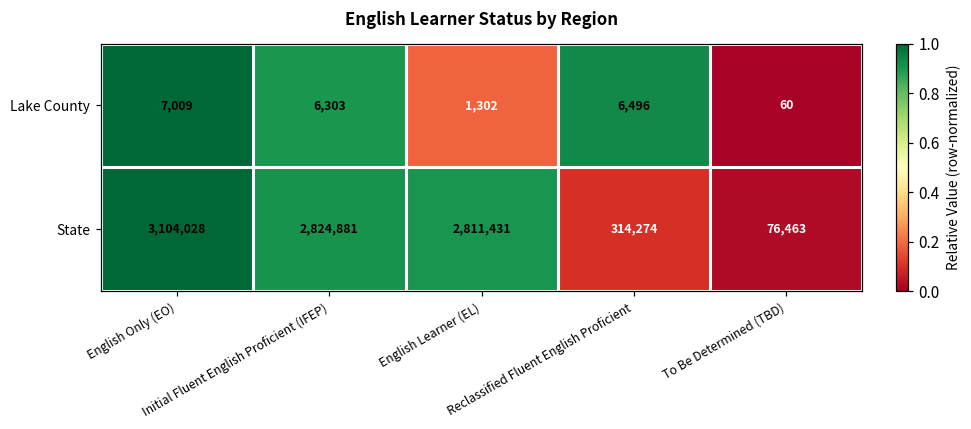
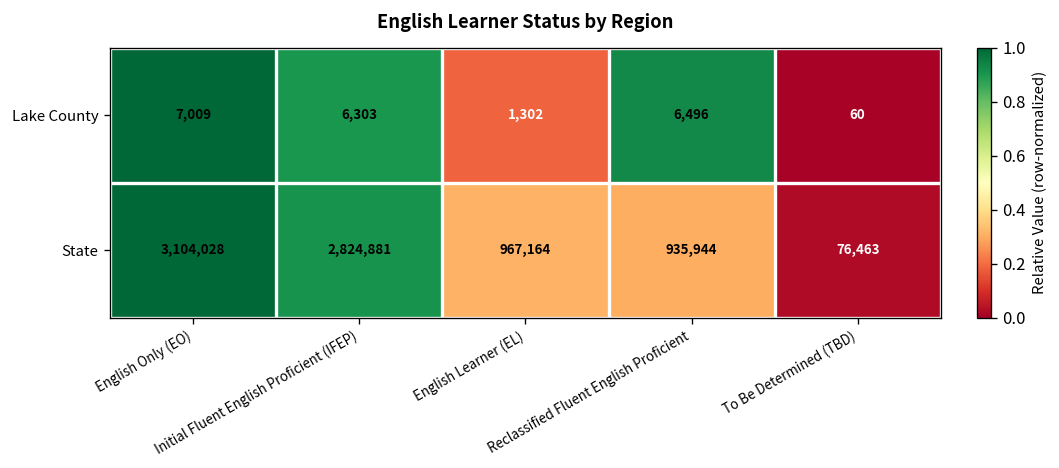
State, English Learner (EL): 2,811,431 -> 967,164
State, Reclassified Fluent English Proficient: 314,274 -> 935,944
